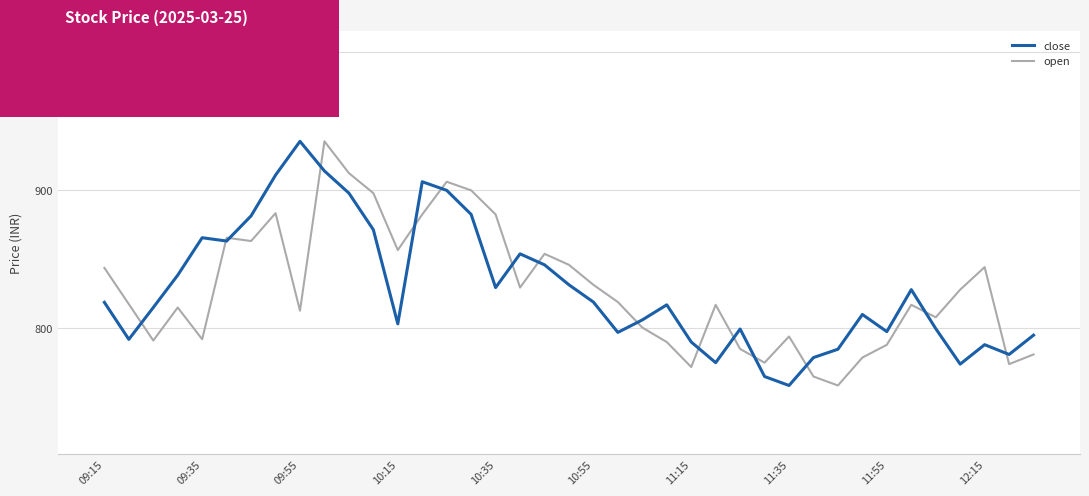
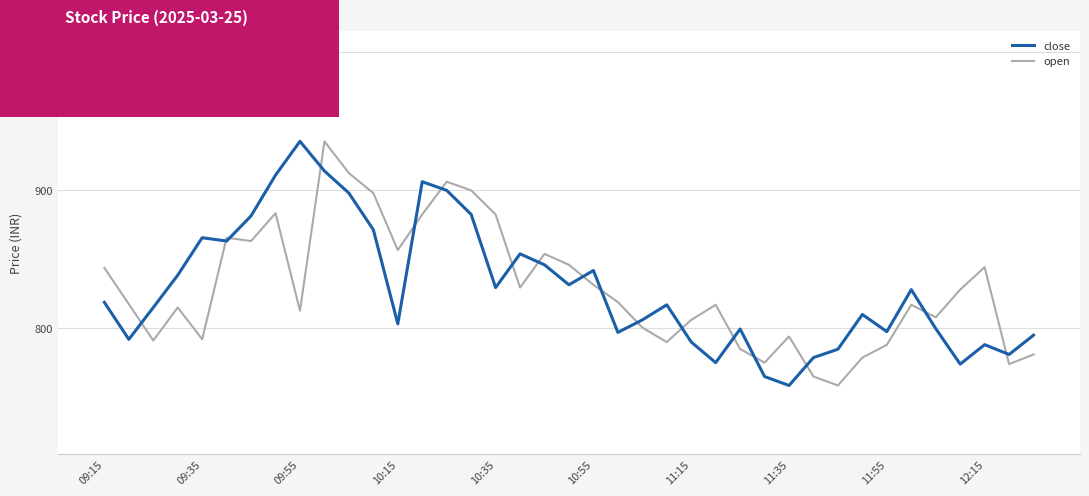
close, 10:55: 819 -> 842
open, 11:15: 772 -> 806
